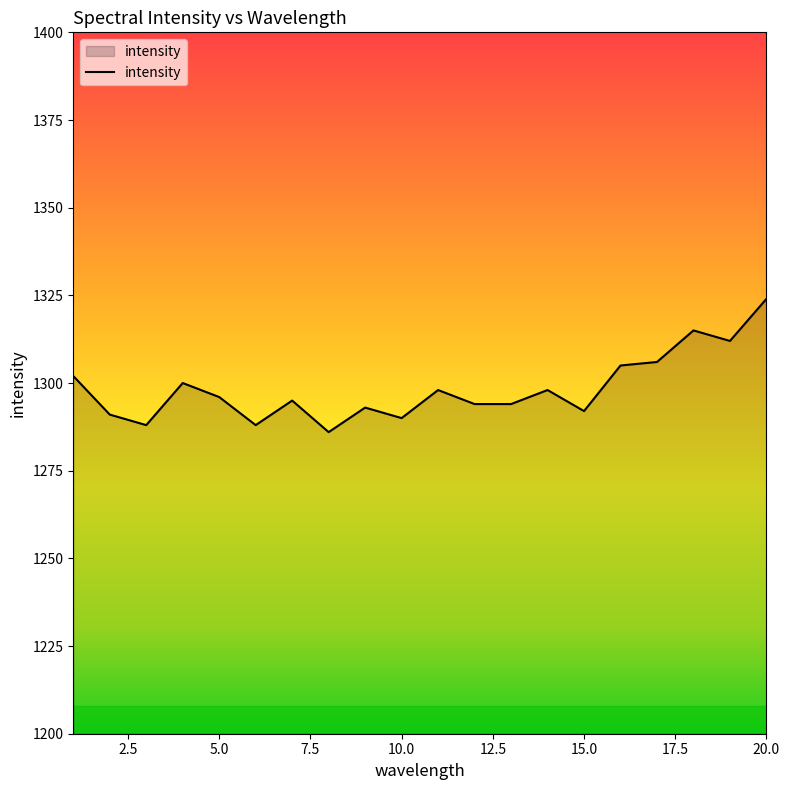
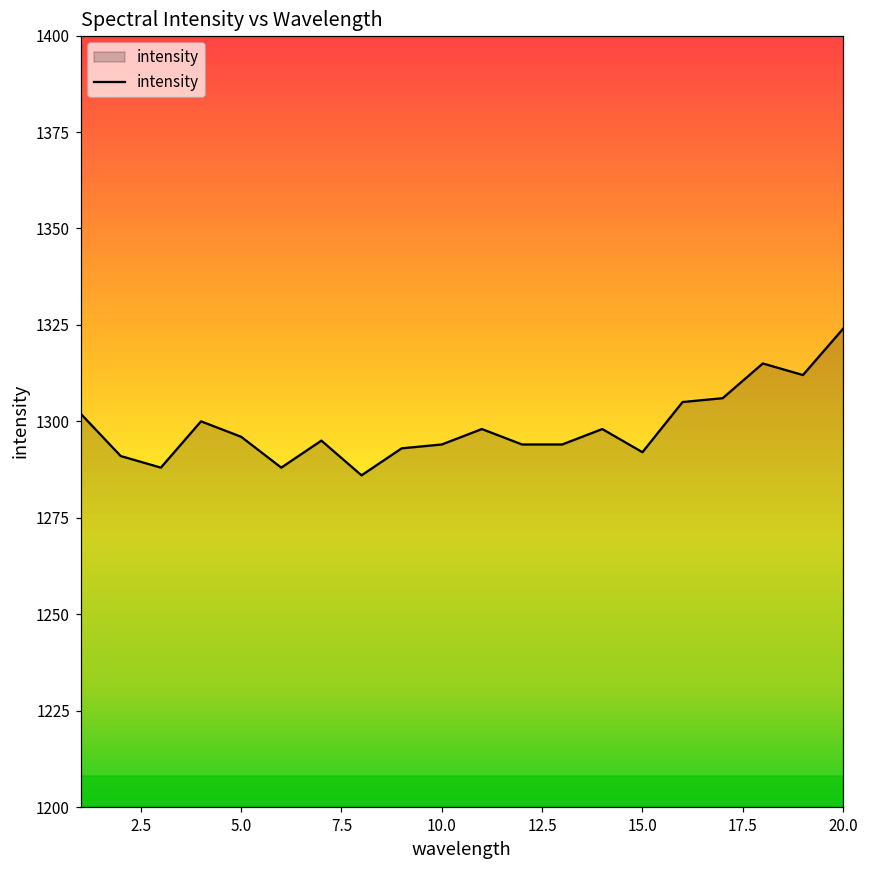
10.0: 1290 -> 1294
